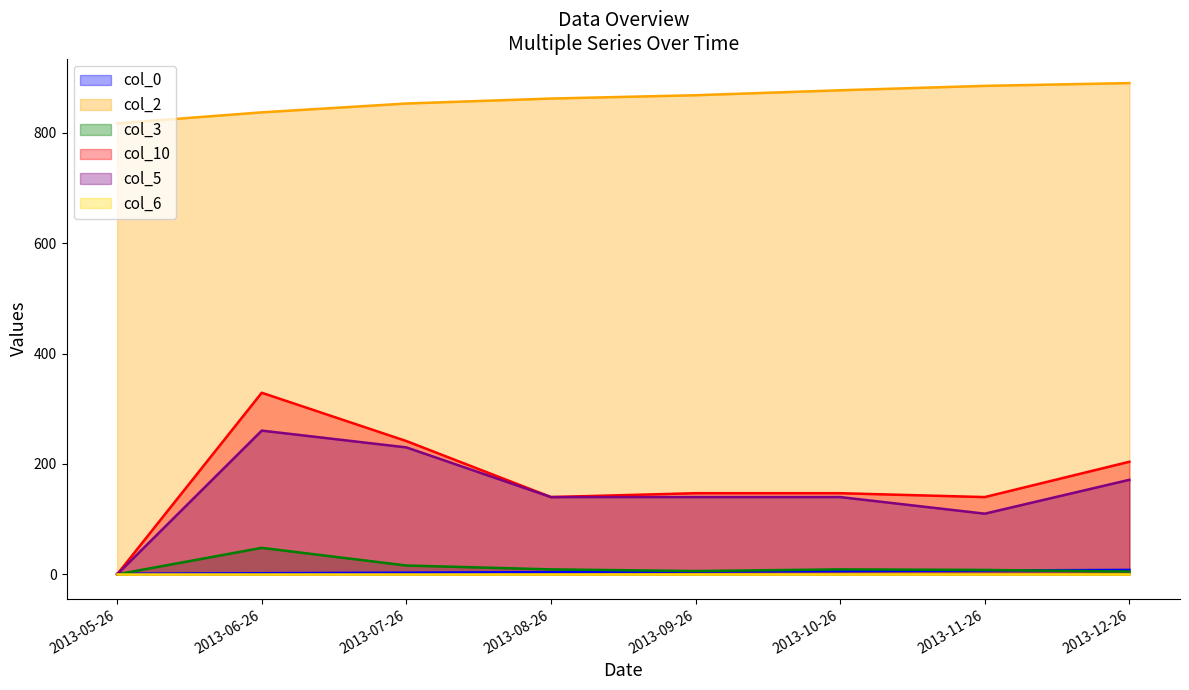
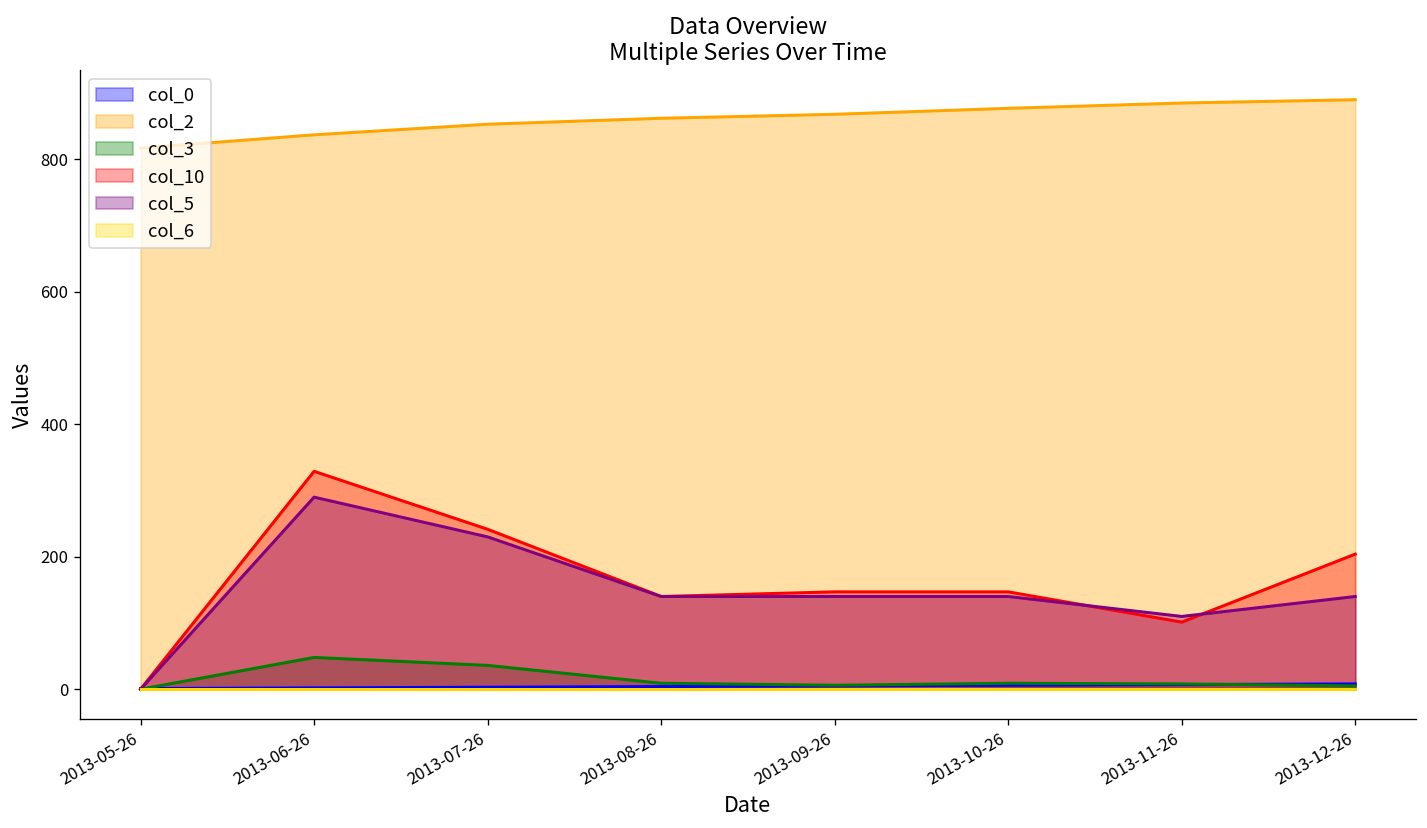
col_5, 2013-06-26: 260 -> 290
col_3, 2013-07-26: 20 -> 40
col_10, 2013-11-26: 140 -> 100
col_5, 2013-12-26: 170 -> 140
